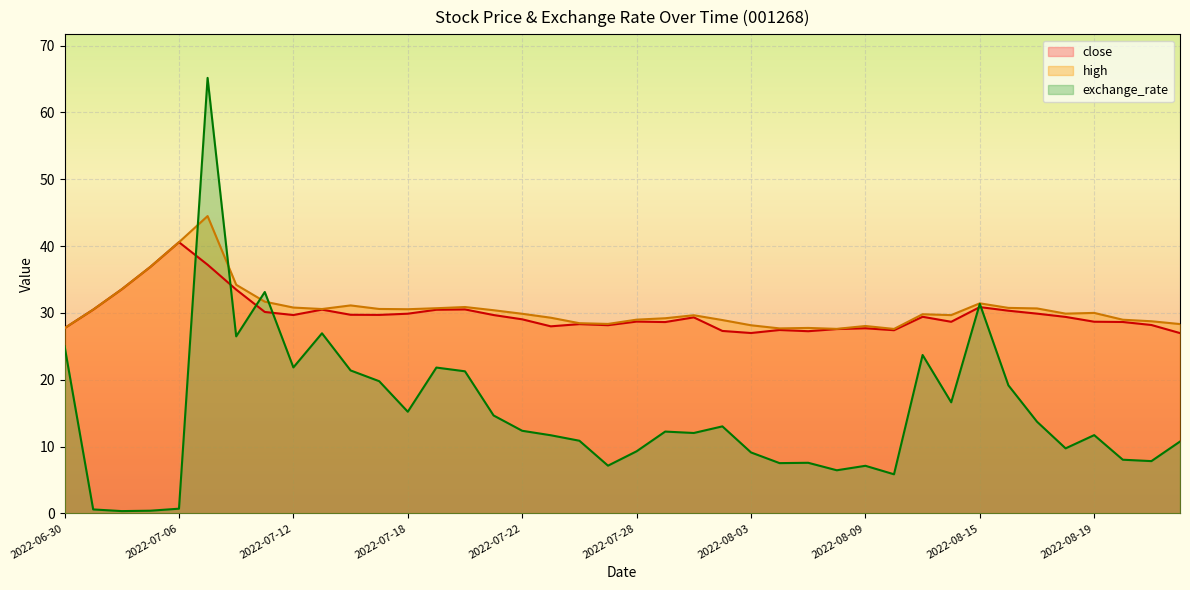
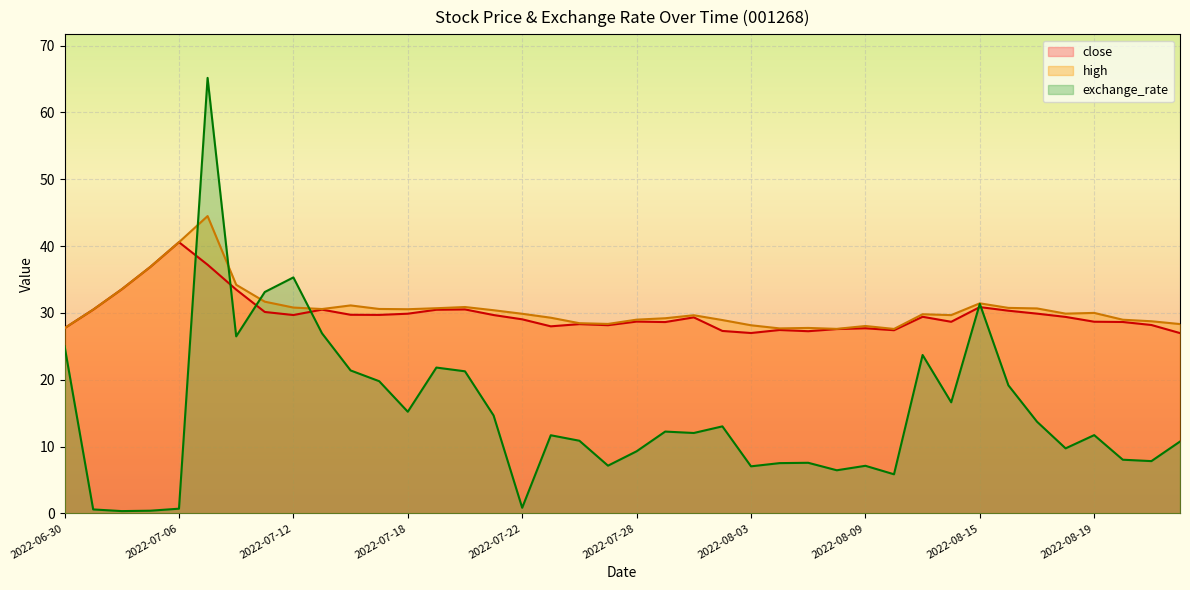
exchange_rate, 2022-07-12: 22 -> 35
exchange_rate, 2022-07-22: 12 -> 1
exchange_rate, 2022-08-03: 9 -> 7
